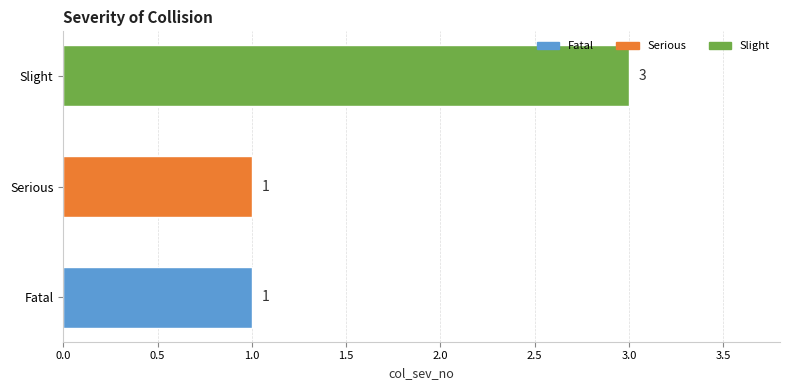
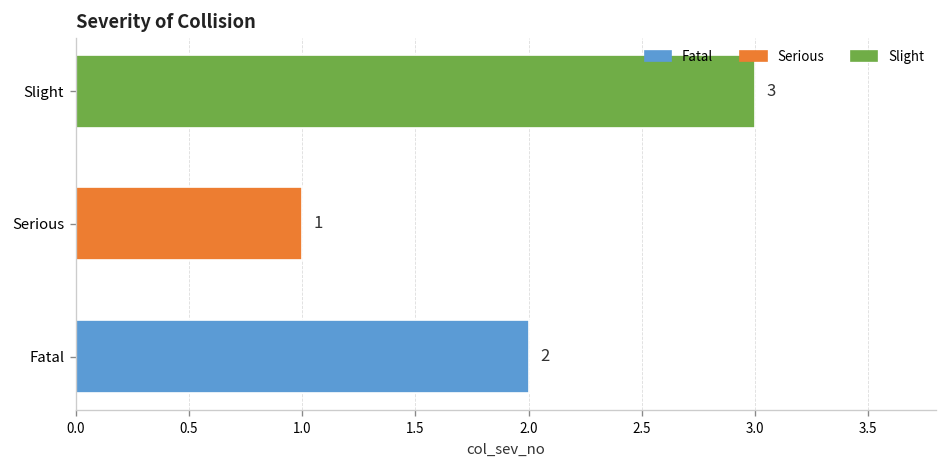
Fatal: 1 -> 2
